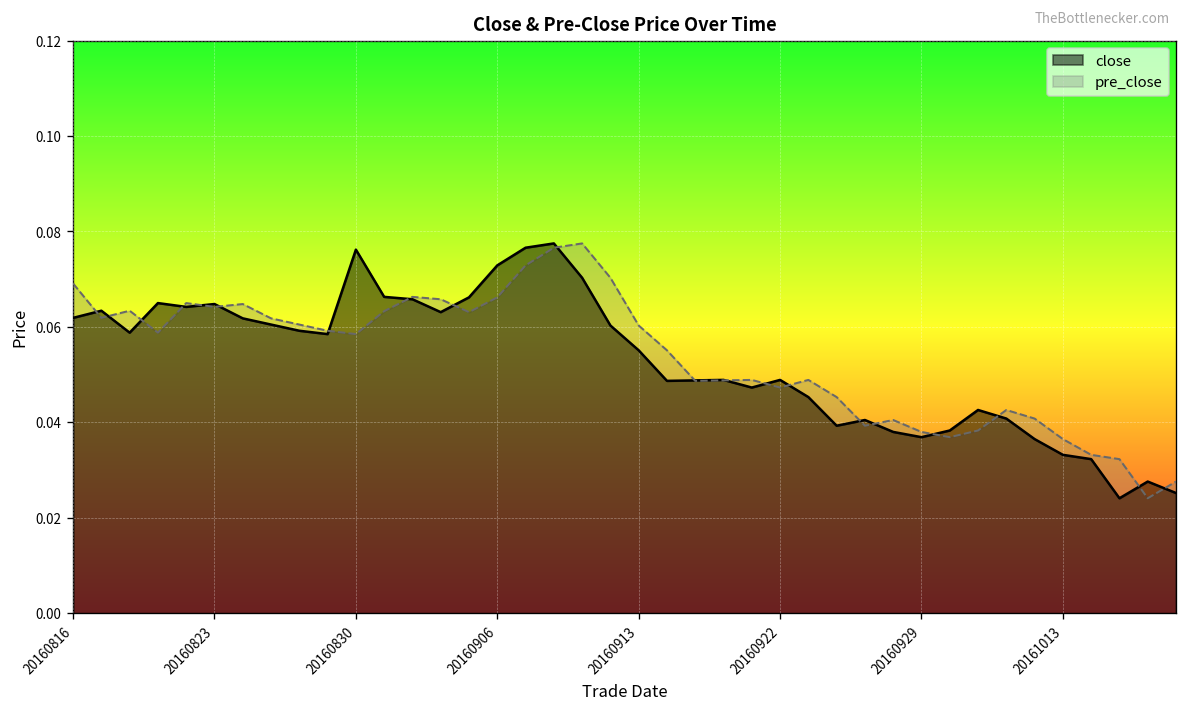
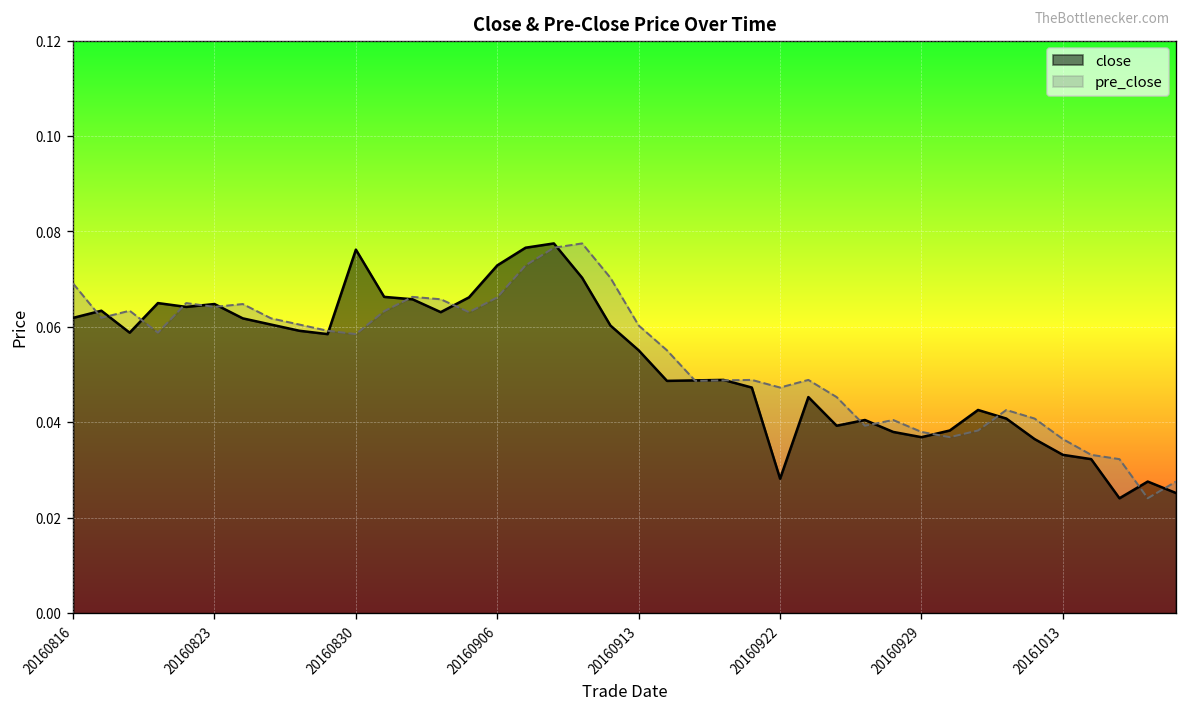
close, 20160922: 0.049 -> 0.028
